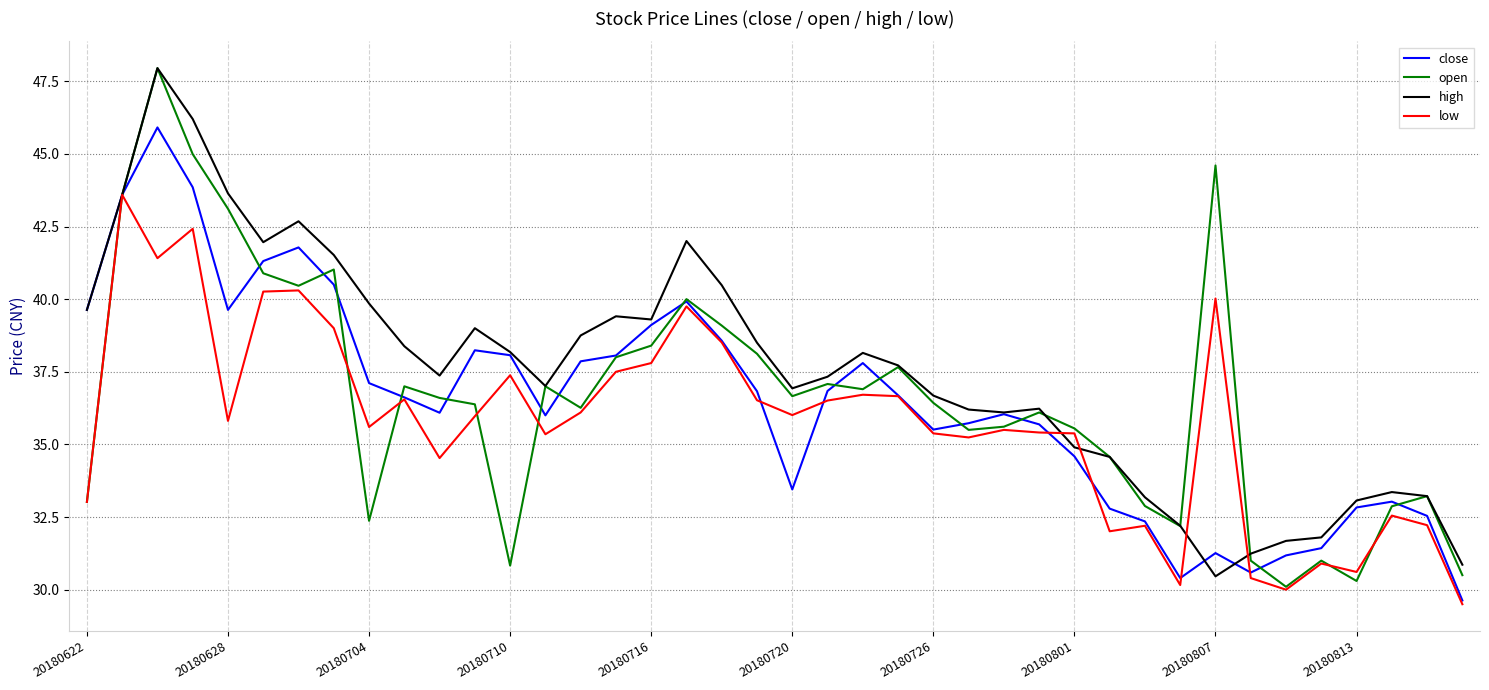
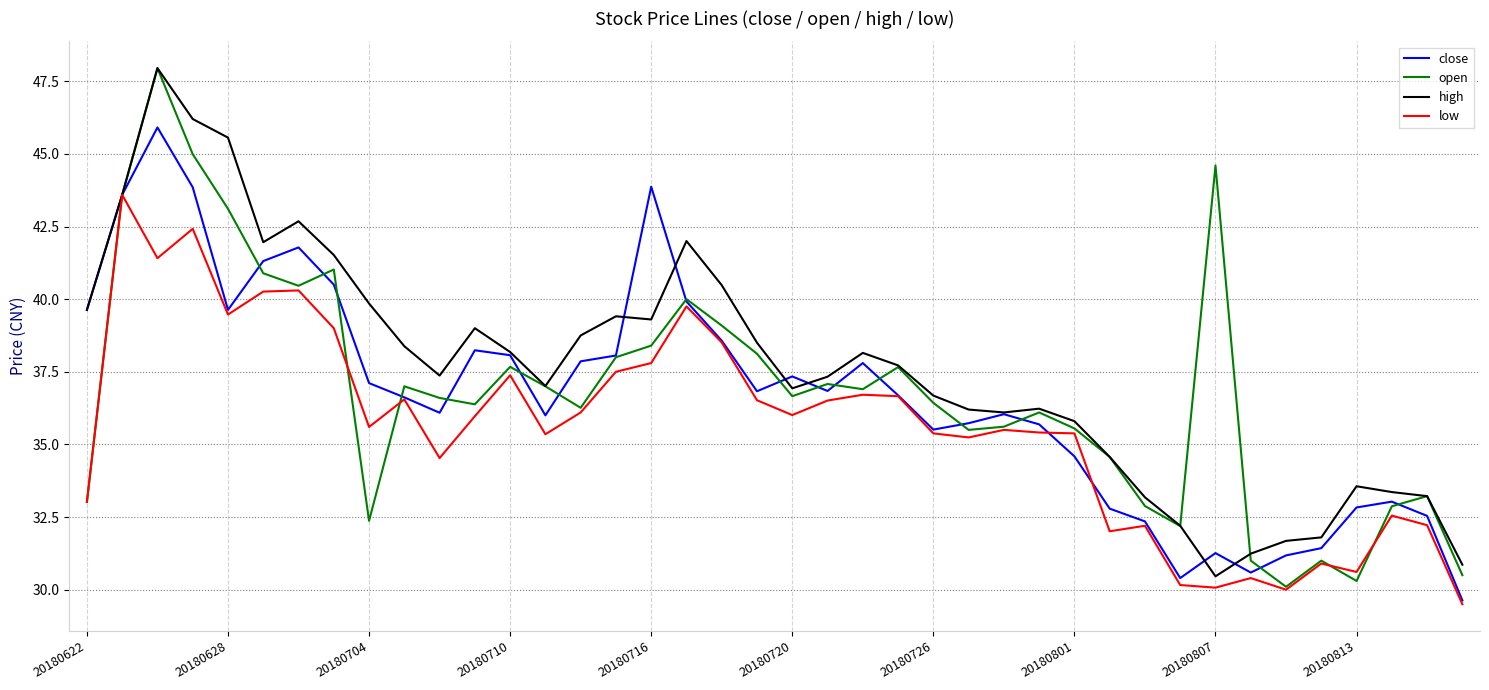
high, 20180628: 43.6 -> 45.6
low, 20180628: 35.8 -> 39.5
open, 20180710: 30.8 -> 37.7
close, 20180716: 39.1 -> 43.9
close, 20180720: 33.5 -> 37.3
high, 20180801: 34.9 -> 35.8
low, 20180807: 40.0 -> 30.1
high, 20180813: 33.1 -> 33.6
